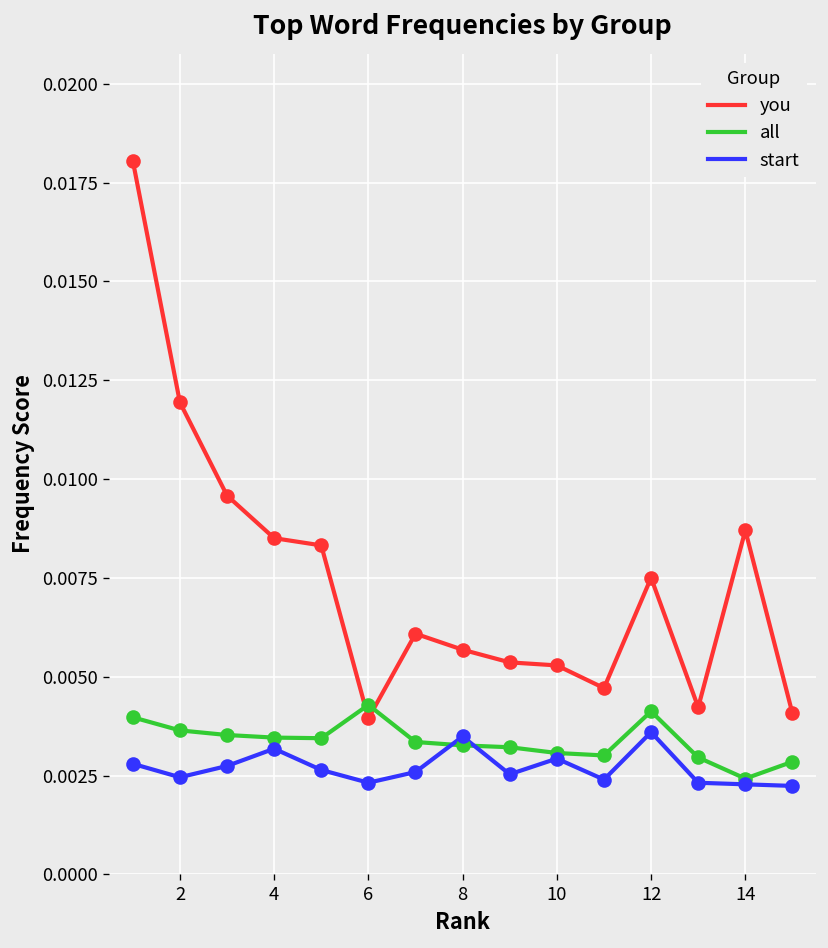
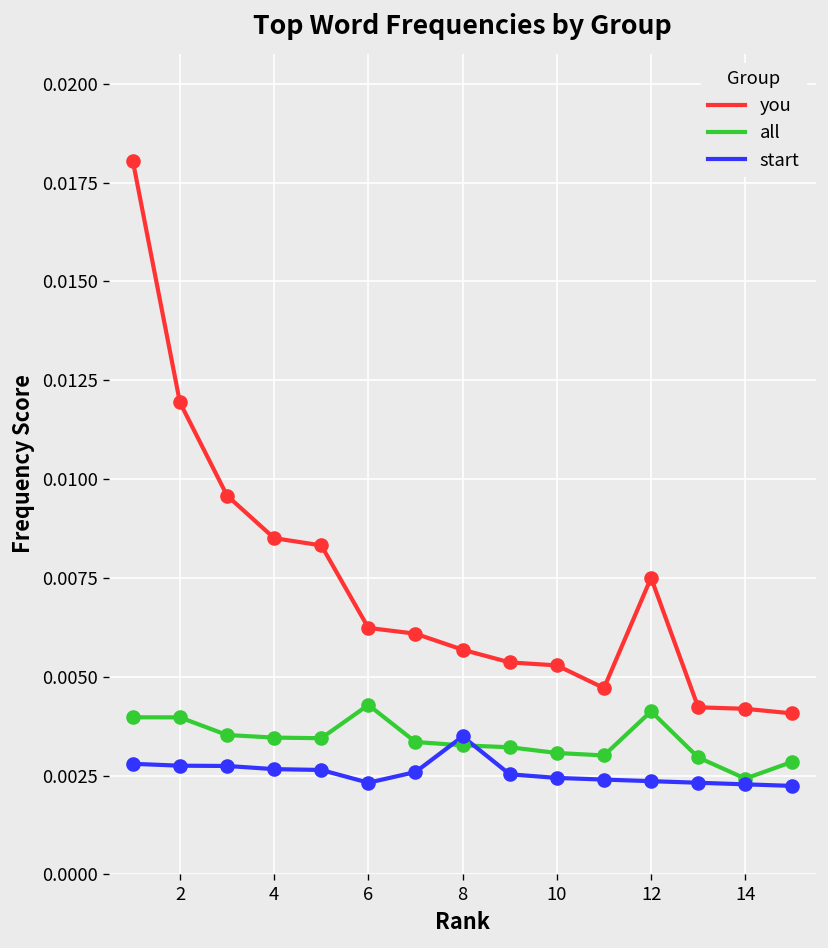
all, 2: 0.0036 -> 0.0040
start, 2: 0.0025 -> 0.0028
start, 4: 0.0032 -> 0.0027
you, 6: 0.0039 -> 0.0062
start, 10: 0.0029 -> 0.0024
start, 12: 0.0036 -> 0.0024
you, 14: 0.0087 -> 0.0042
